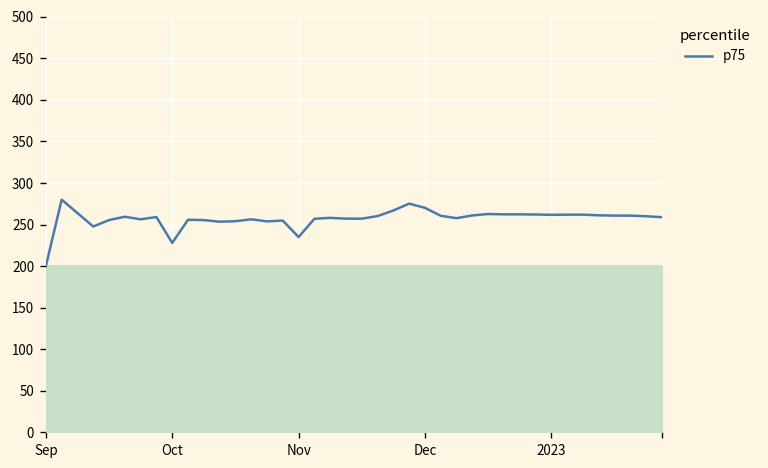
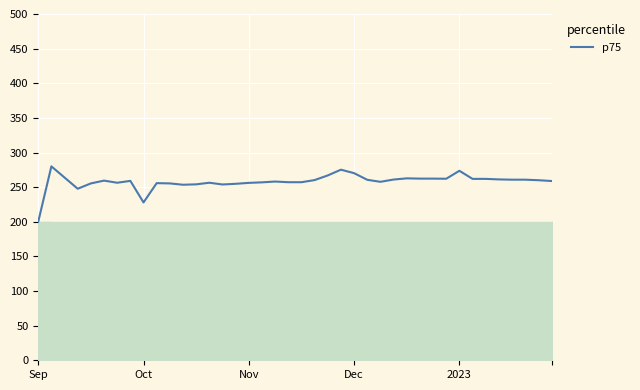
p75, Nov: 230 -> 260
p75, 2023: 260 -> 270
